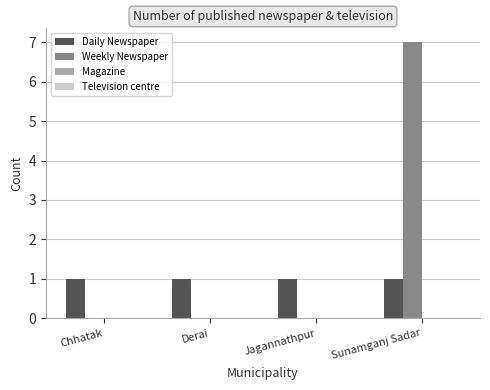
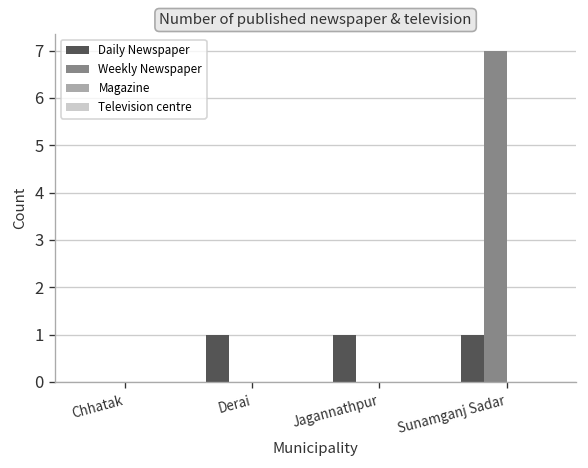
Daily Newspaper, Chhatak: 1 -> 0
